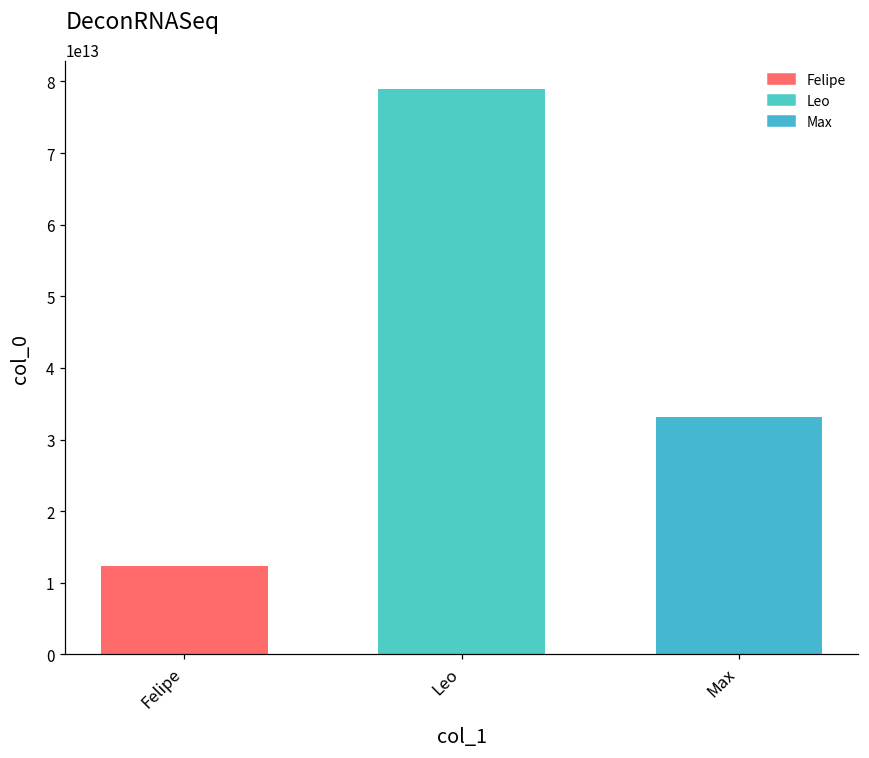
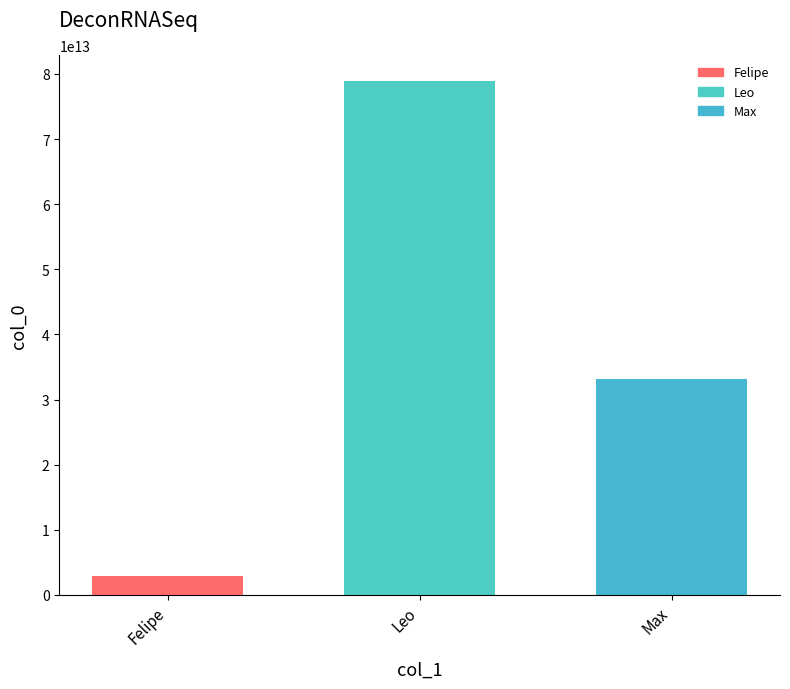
Felipe: 12000000000000 -> 3000000000000
